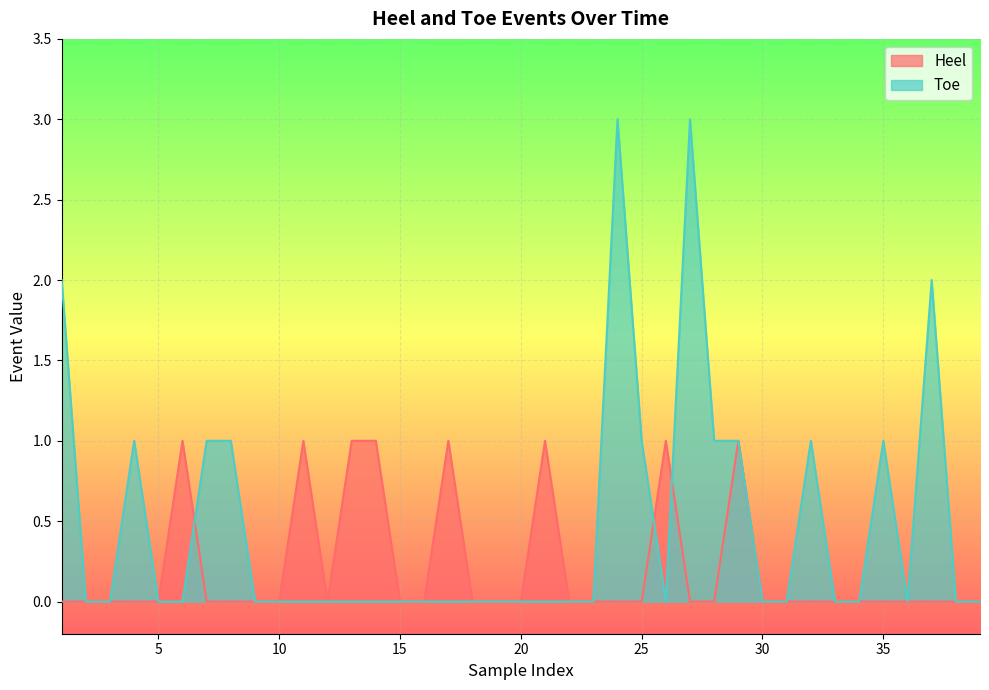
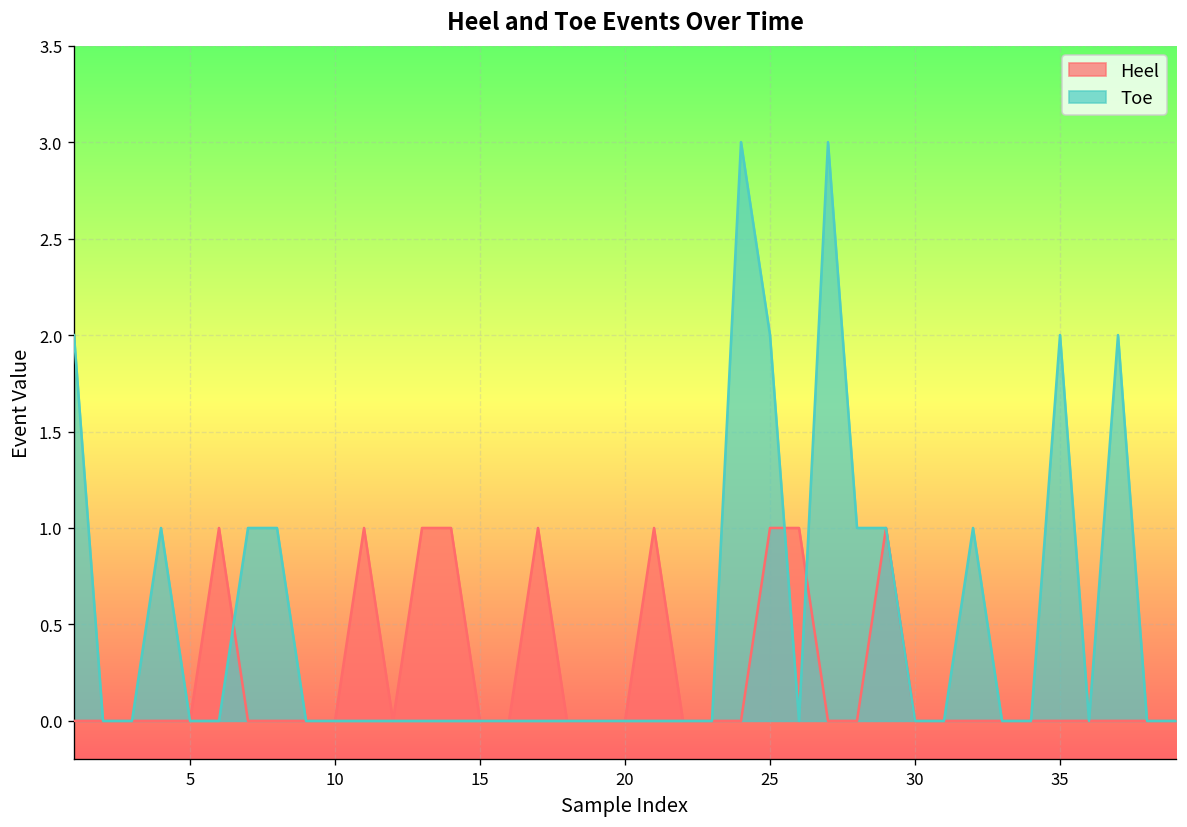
Heel, 25: 0 -> 1
Toe, 25: 1 -> 2
Toe, 35: 1 -> 2
